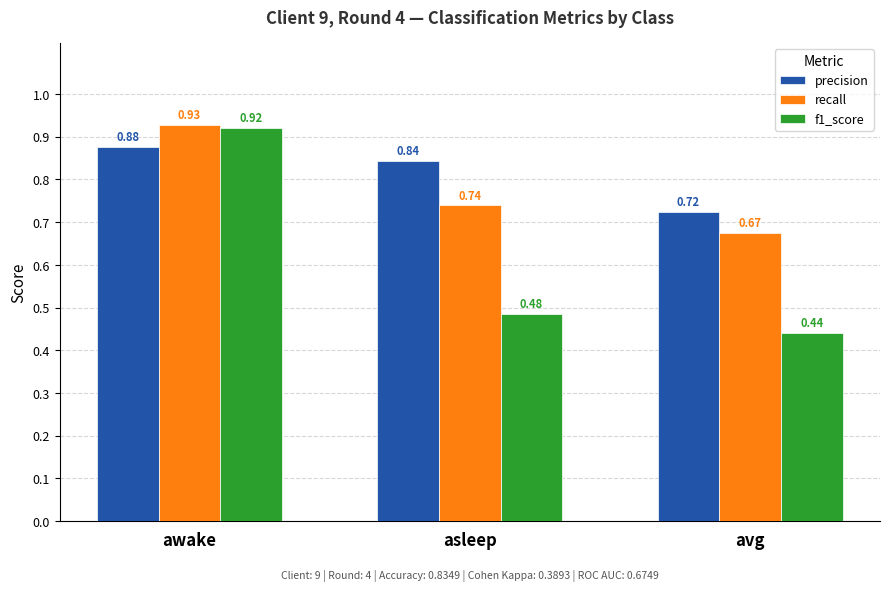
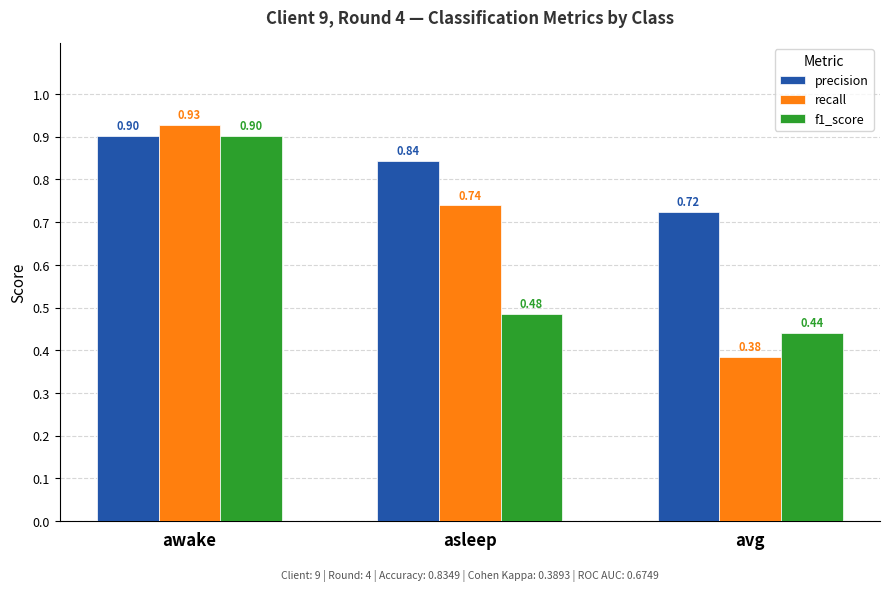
precision, awake: 0.88 -> 0.90
f1_score, awake: 0.92 -> 0.90
recall, avg: 0.67 -> 0.38
